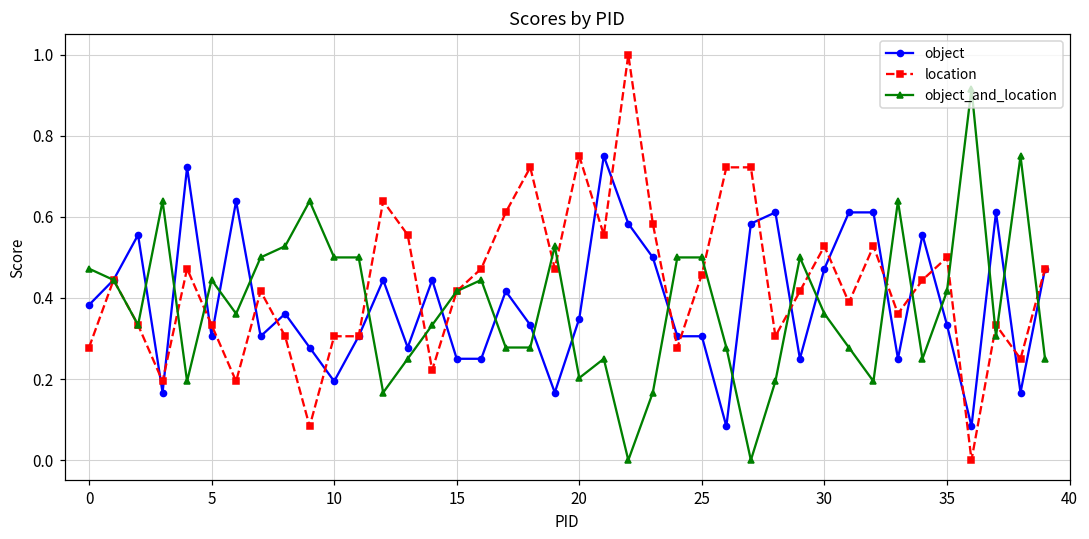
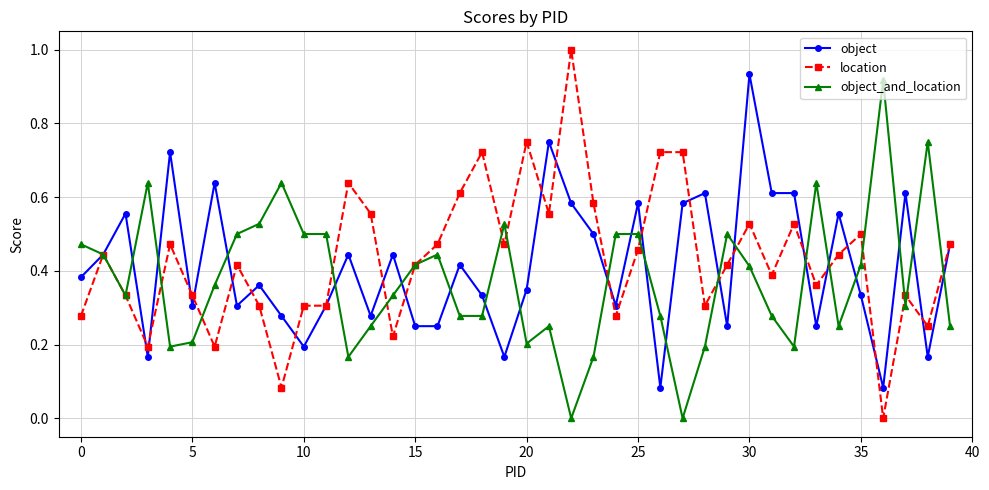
object_and_location, 5: 0.44 -> 0.21
object, 25: 0.31 -> 0.58
object, 30: 0.47 -> 0.93
object_and_location, 30: 0.36 -> 0.41
